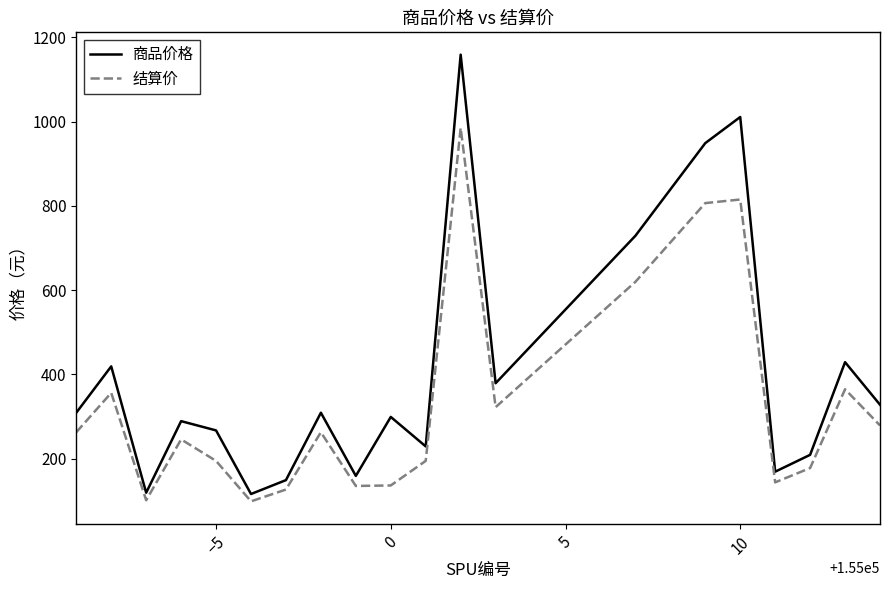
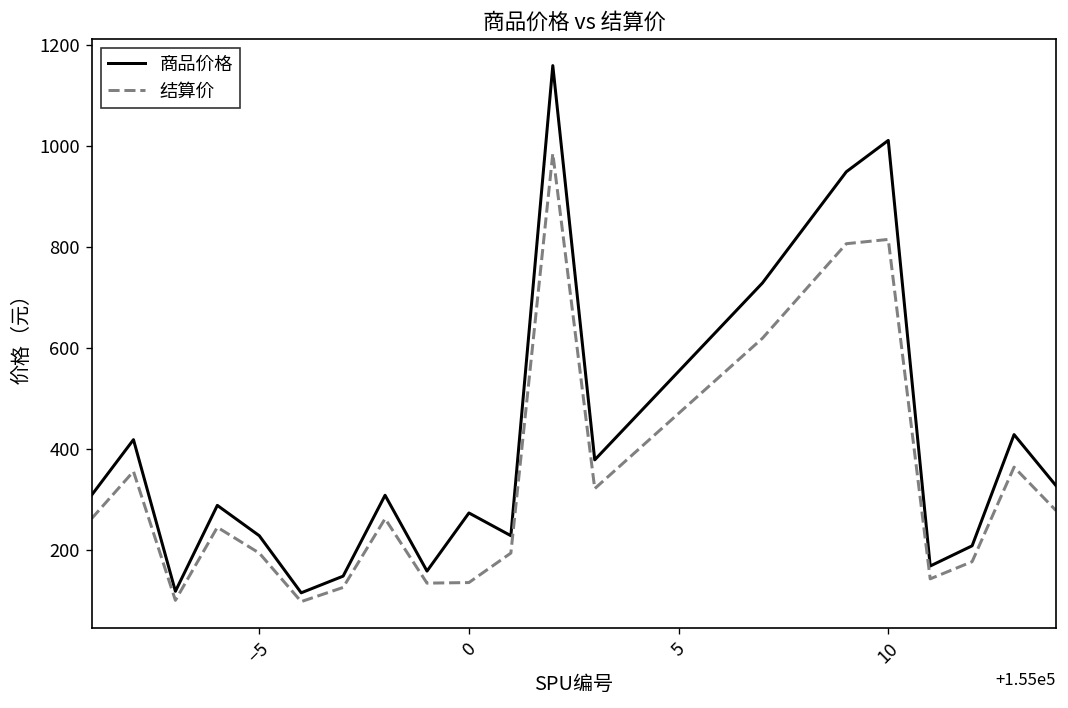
商品价格, −5: 270 -> 230
商品价格, 0: 300 -> 270
